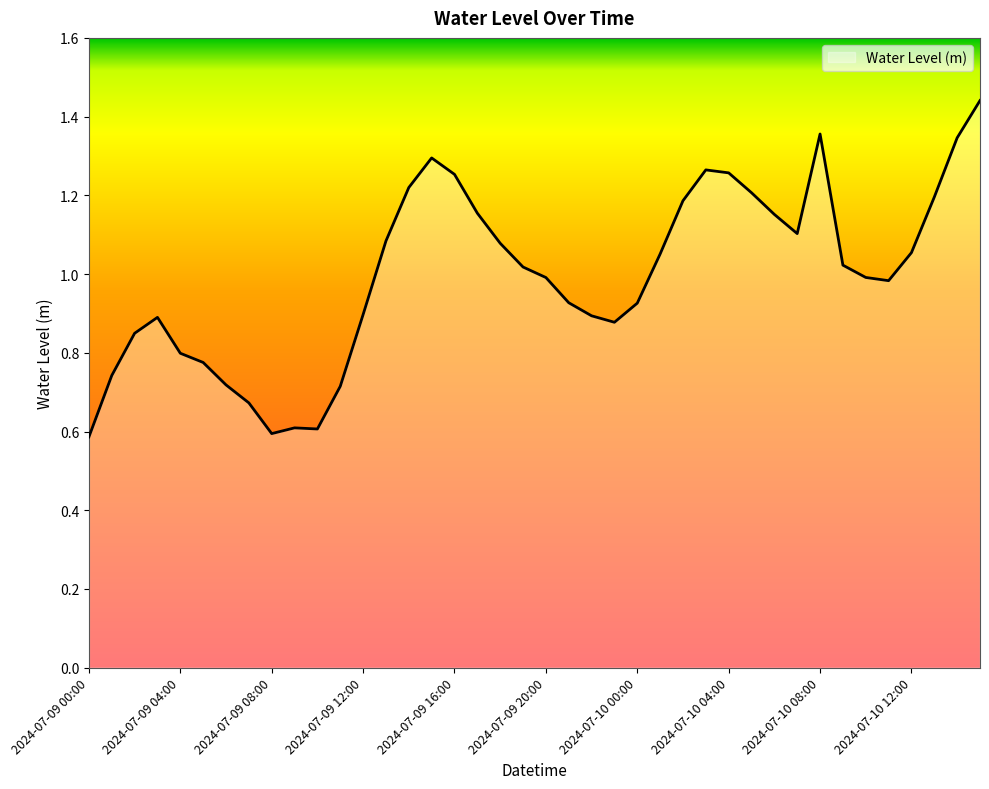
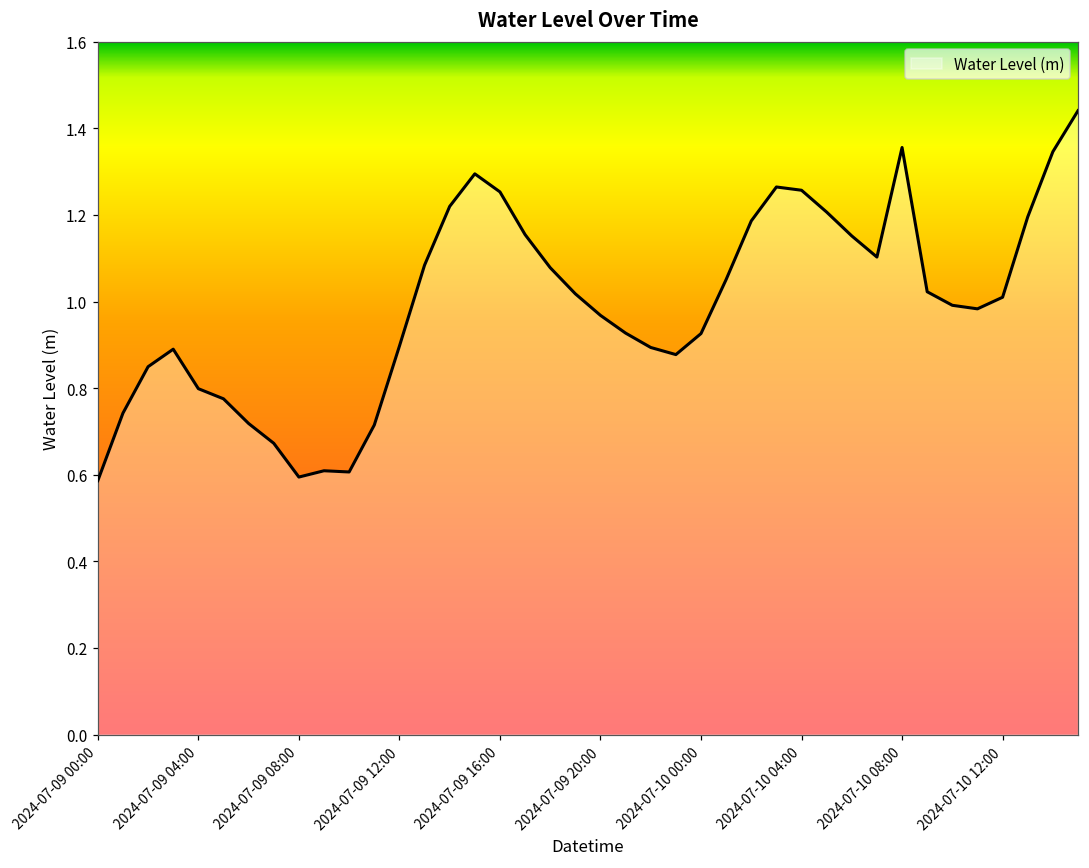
2024-07-09 20:00: 0.99 -> 0.97
2024-07-10 12:00: 1.05 -> 1.01
